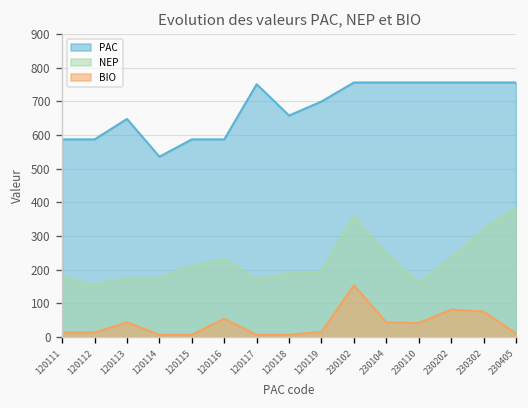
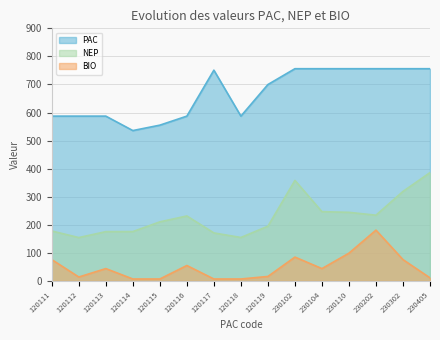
BIO, 120111: 10 -> 80
PAC, 120113: 650 -> 590
PAC, 120115: 590 -> 560
PAC, 120118: 660 -> 590
NEP, 120118: 190 -> 150
BIO, 230102: 150 -> 90
NEP, 230110: 160 -> 240
BIO, 230110: 40 -> 100
BIO, 230202: 80 -> 180
